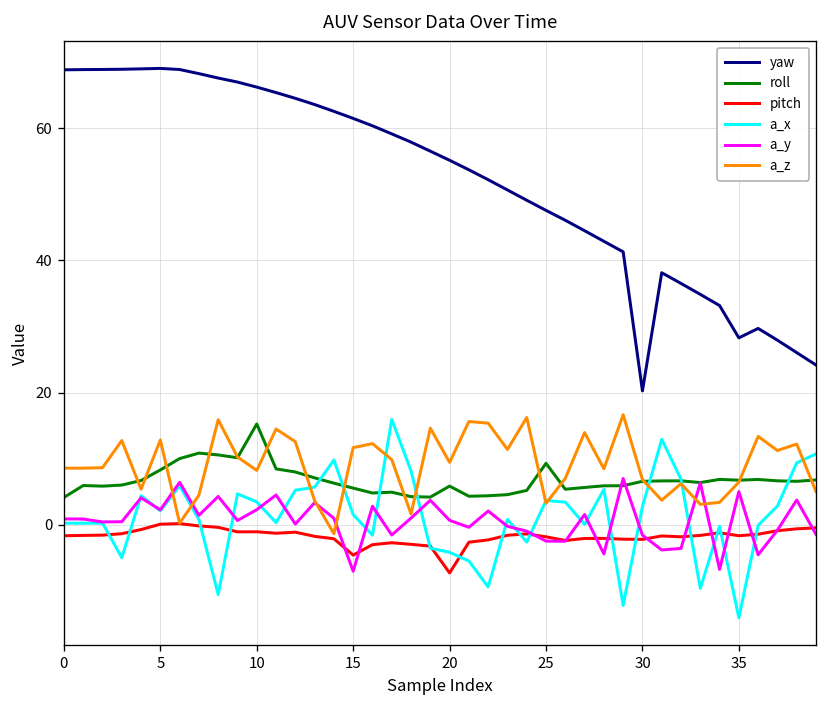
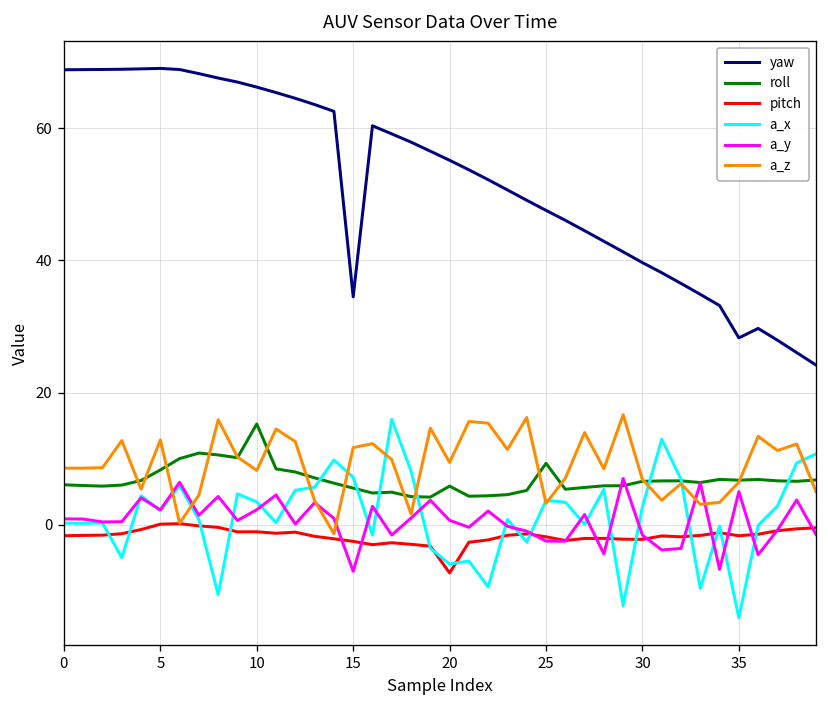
roll, 0: 4 -> 6
yaw, 15: 62 -> 35
pitch, 15: -5 -> -3
a_x, 15: 2 -> 7
a_x, 20: -4 -> -6
yaw, 30: 20 -> 40
